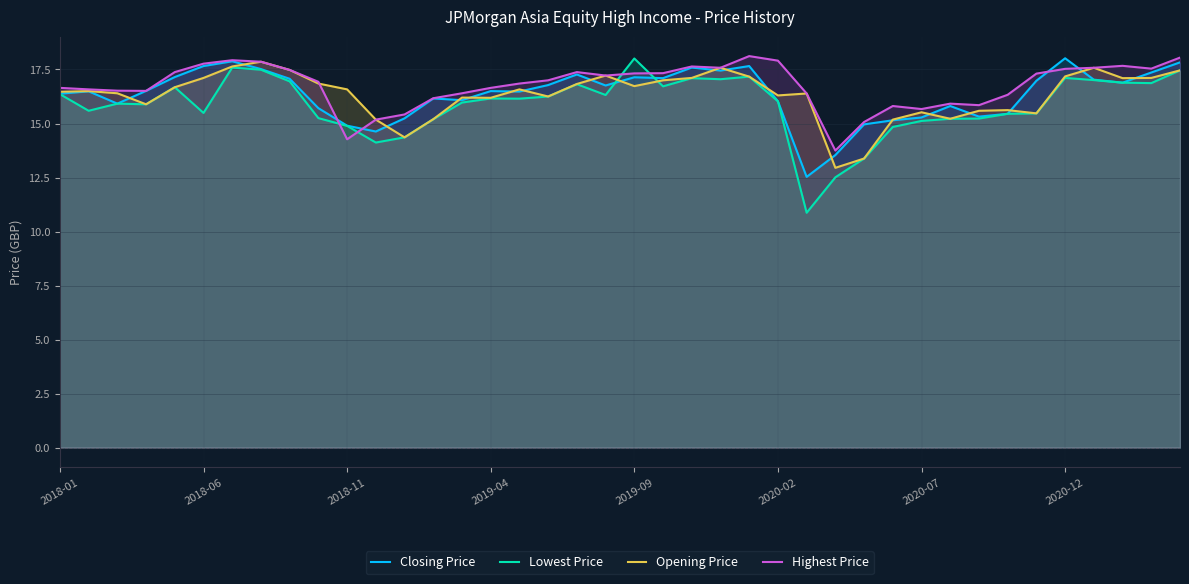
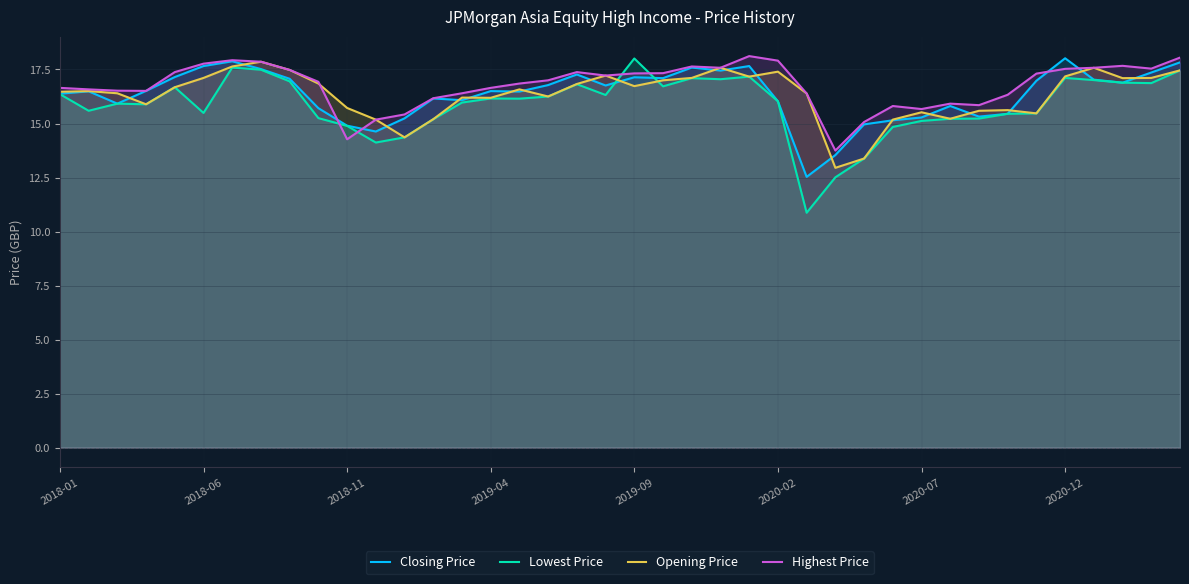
Opening Price, 2018-11: 16.6 -> 15.7
Opening Price, 2020-02: 16.3 -> 17.4
